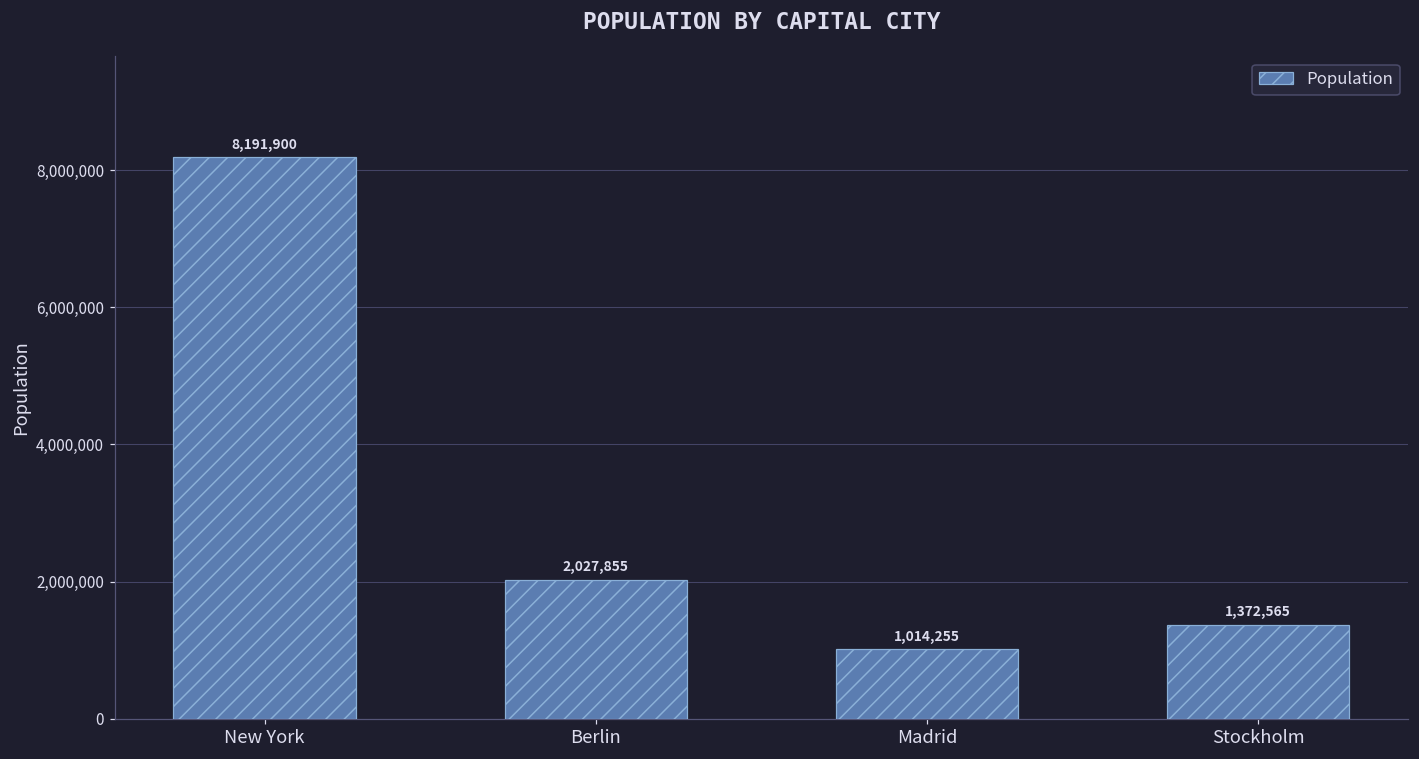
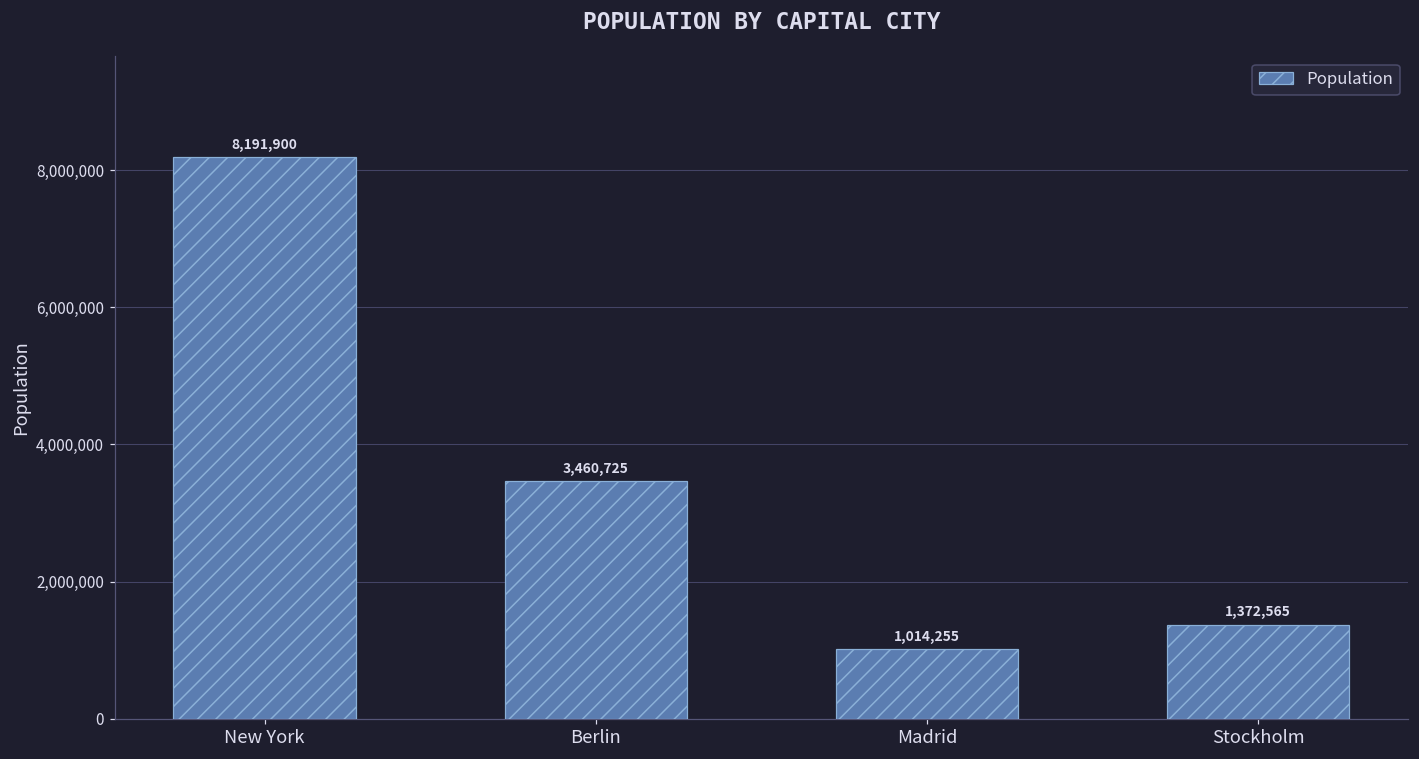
Berlin: 2,027,855 -> 3,460,725
